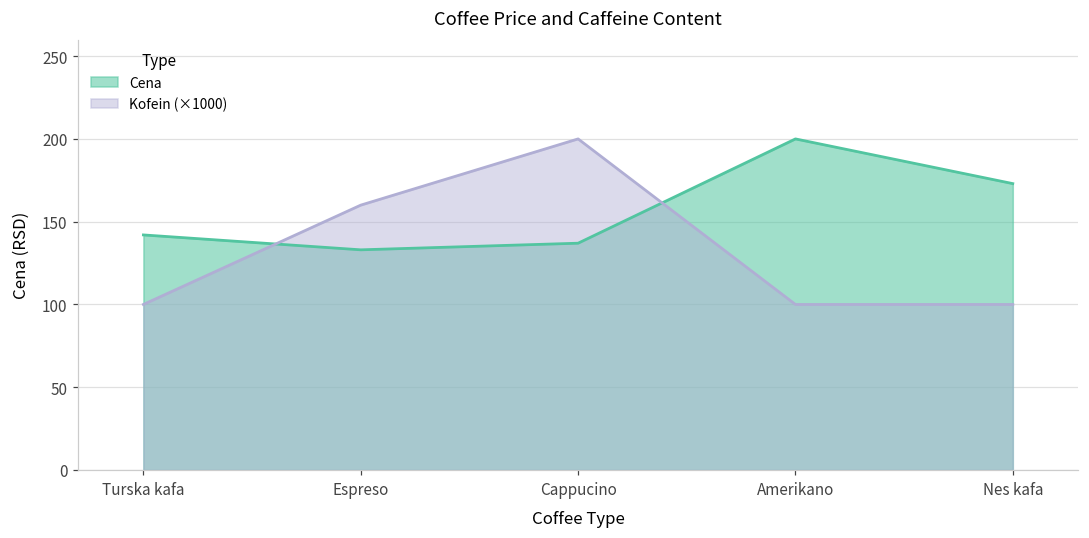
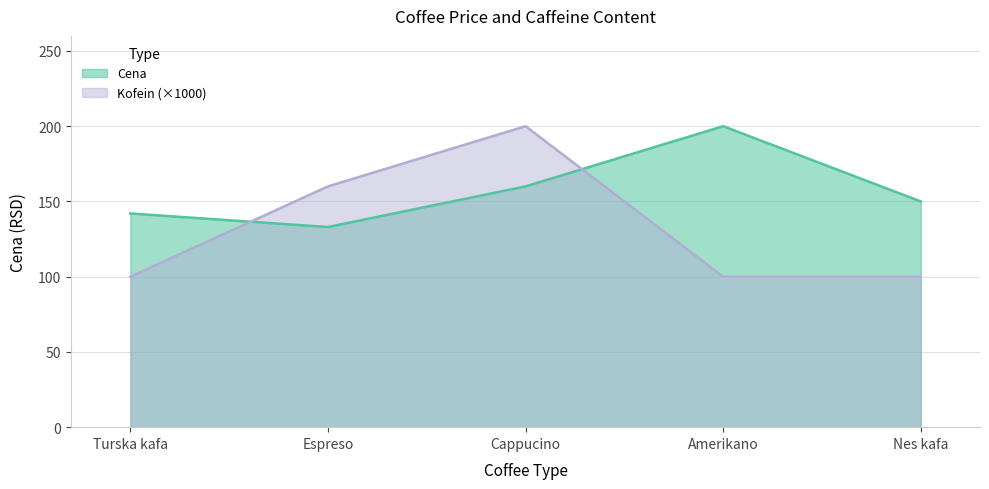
Cena, Cappucino: 137 -> 160
Cena, Nes kafa: 173 -> 150
